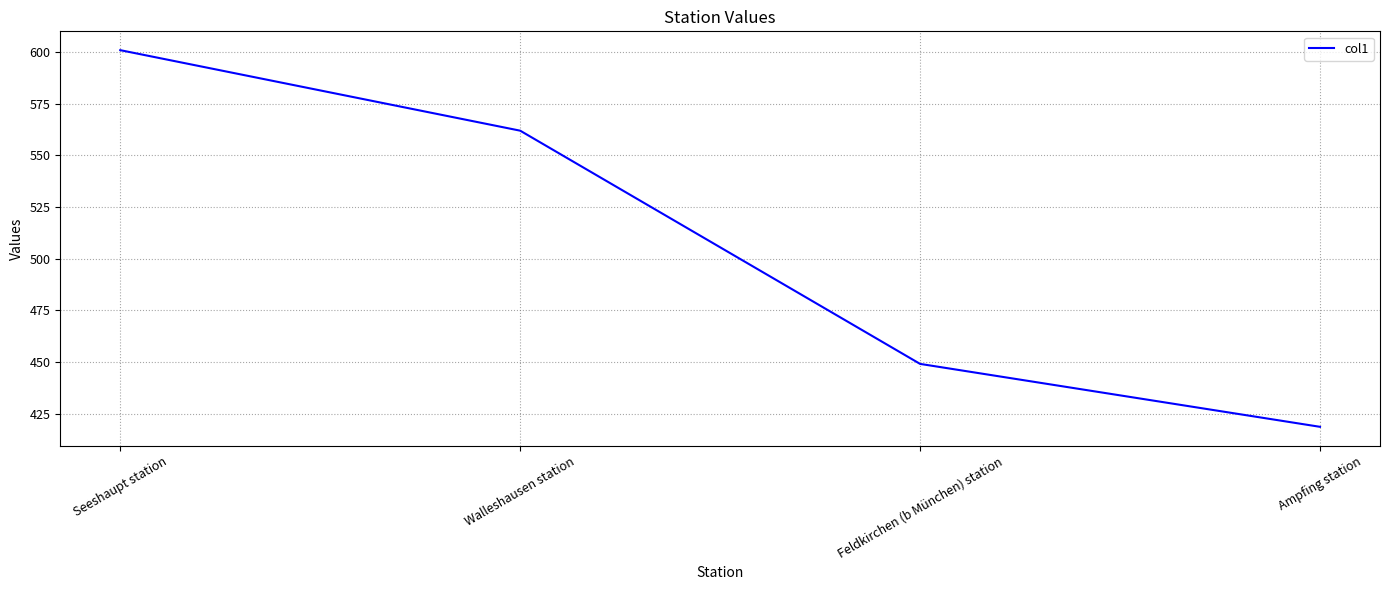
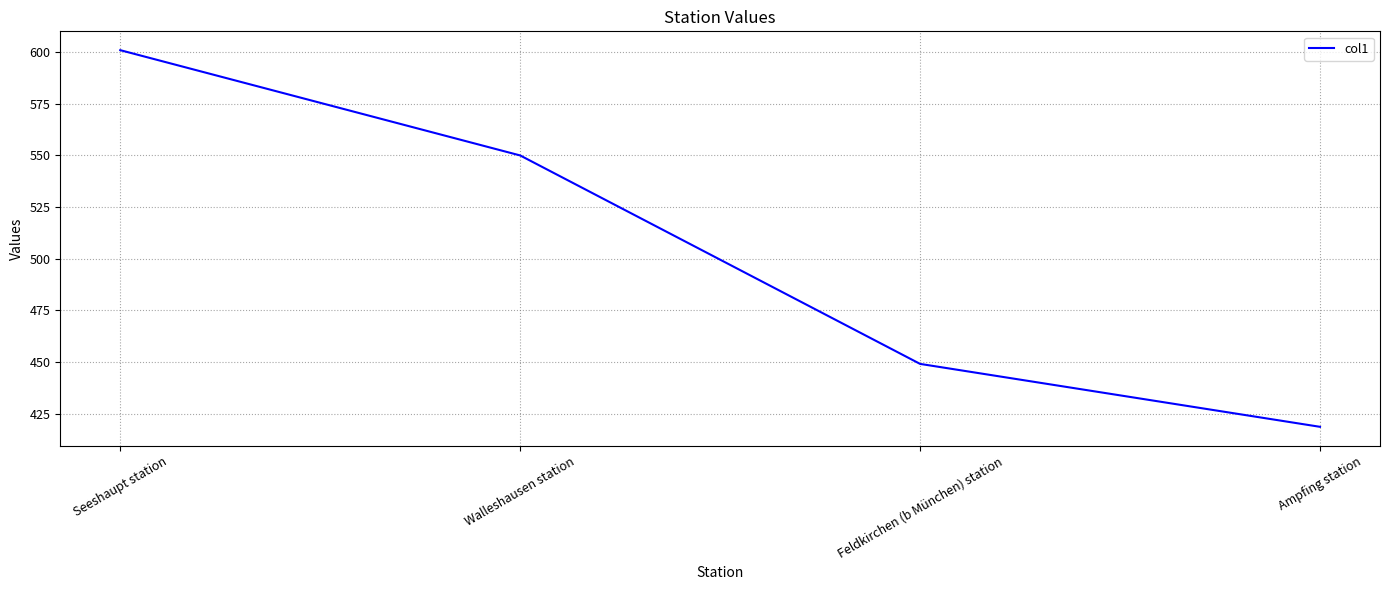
Walleshausen station: 562 -> 550
